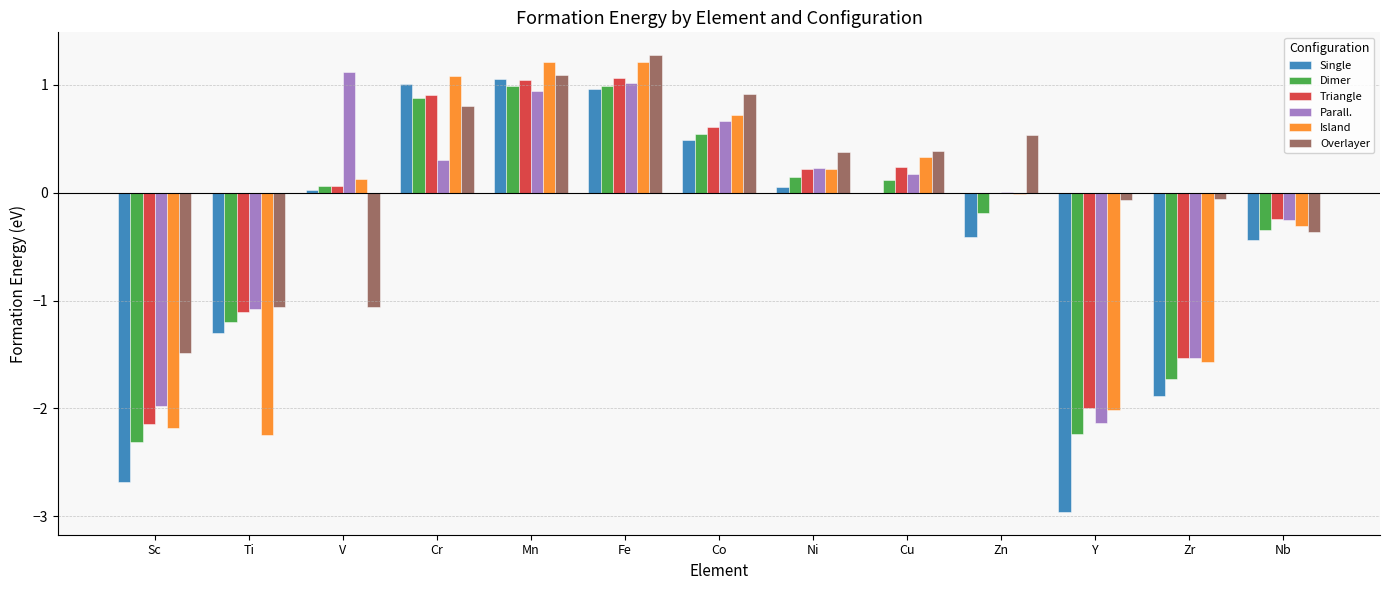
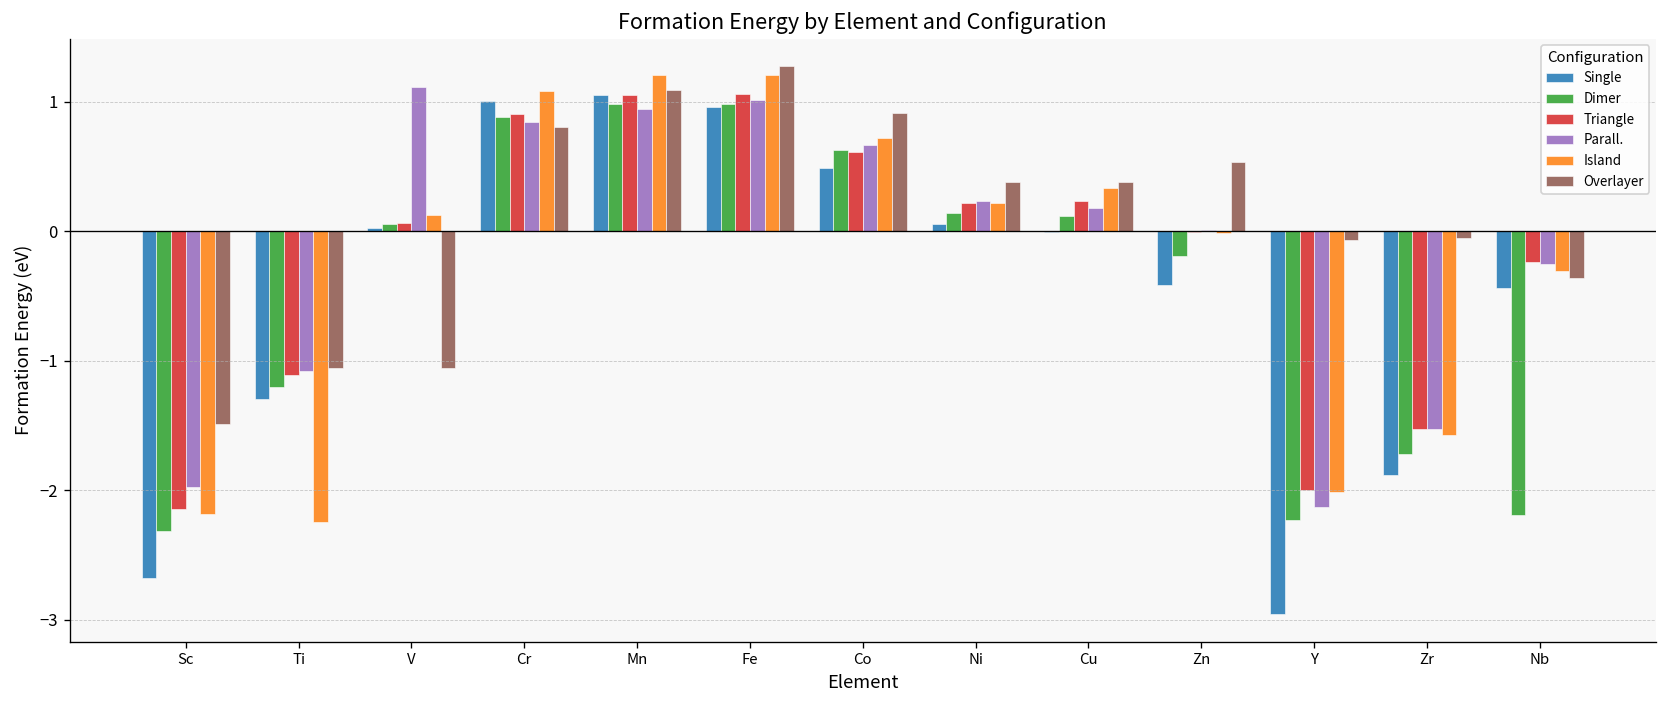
Parall., Cr: 0.31 -> 0.84
Dimer, Co: 0.54 -> 0.63
Dimer, Nb: -0.35 -> -2.19
